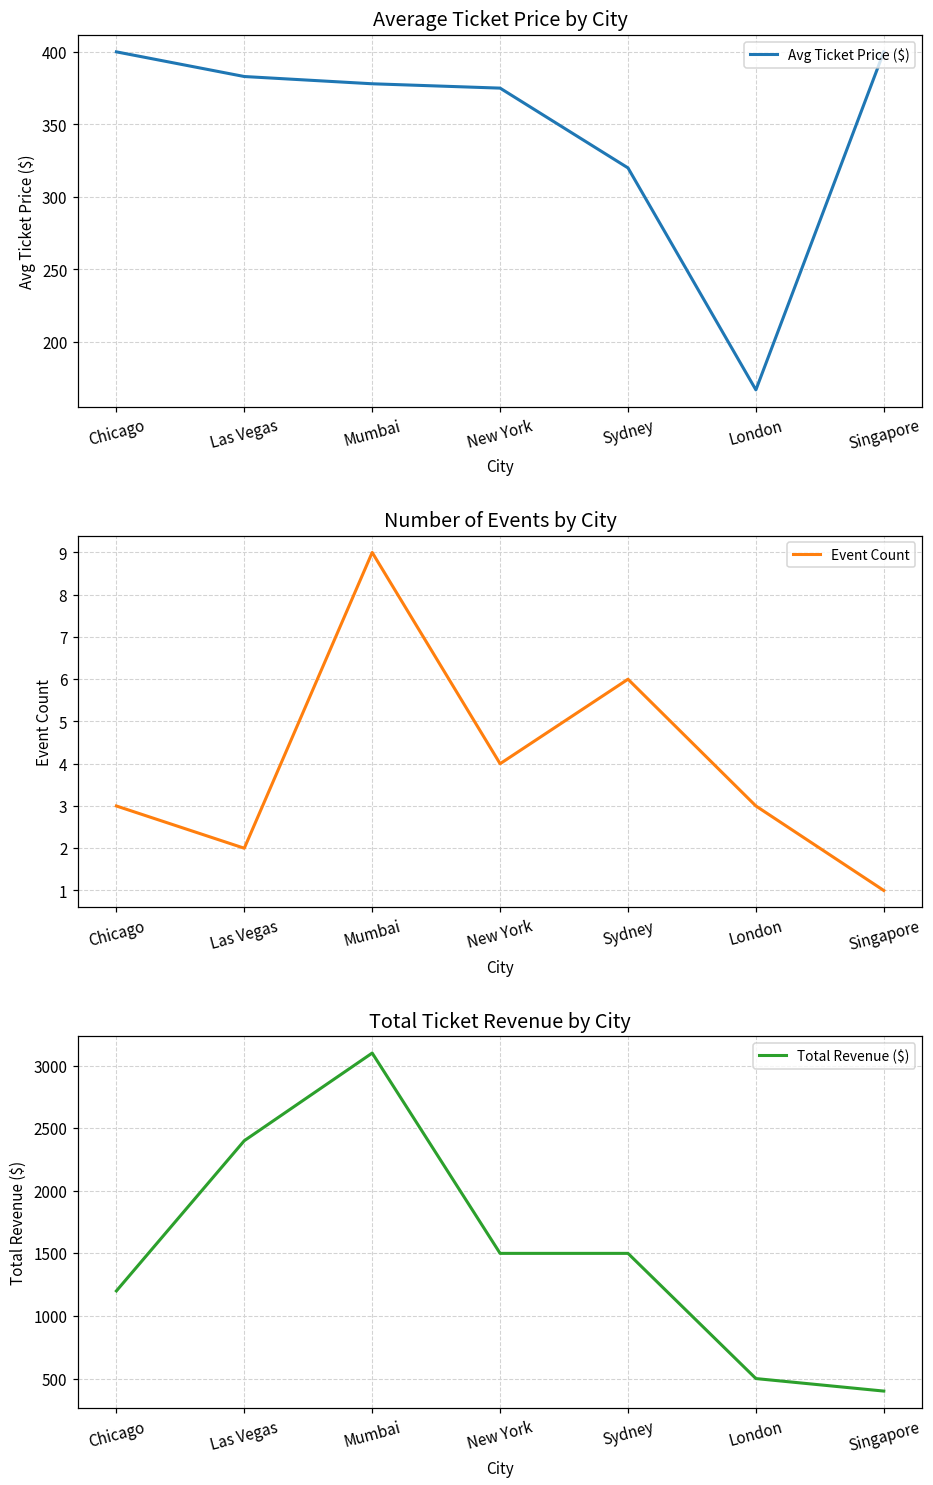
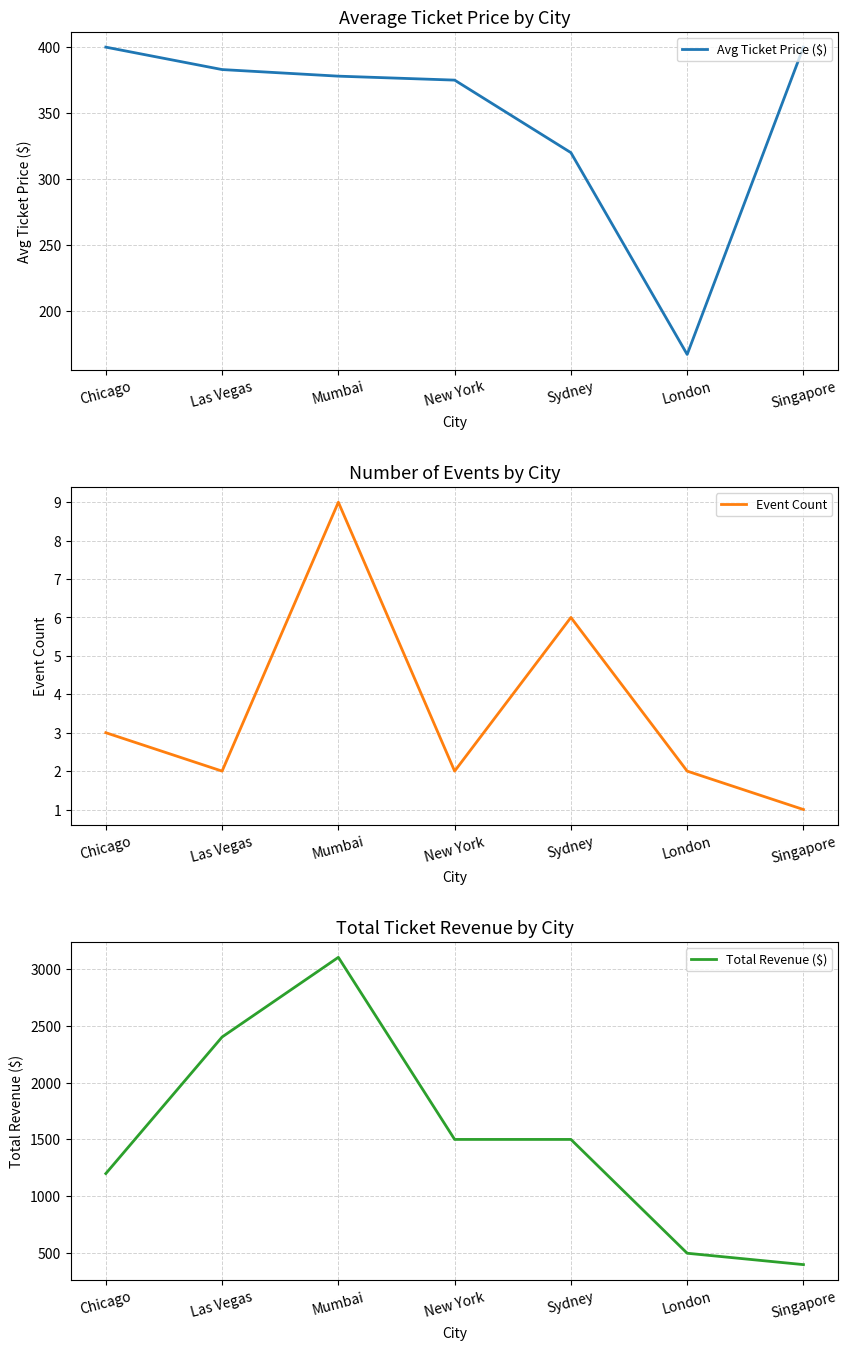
Number of Events by City, New York: 4 -> 2
Number of Events by City, London: 3 -> 2
